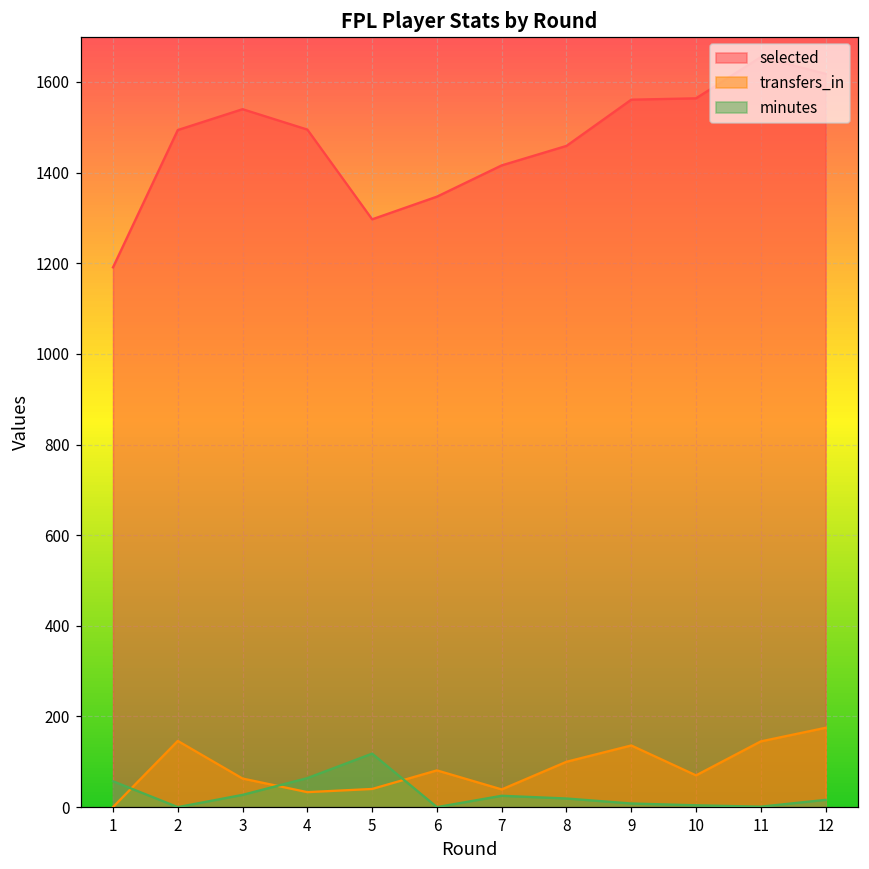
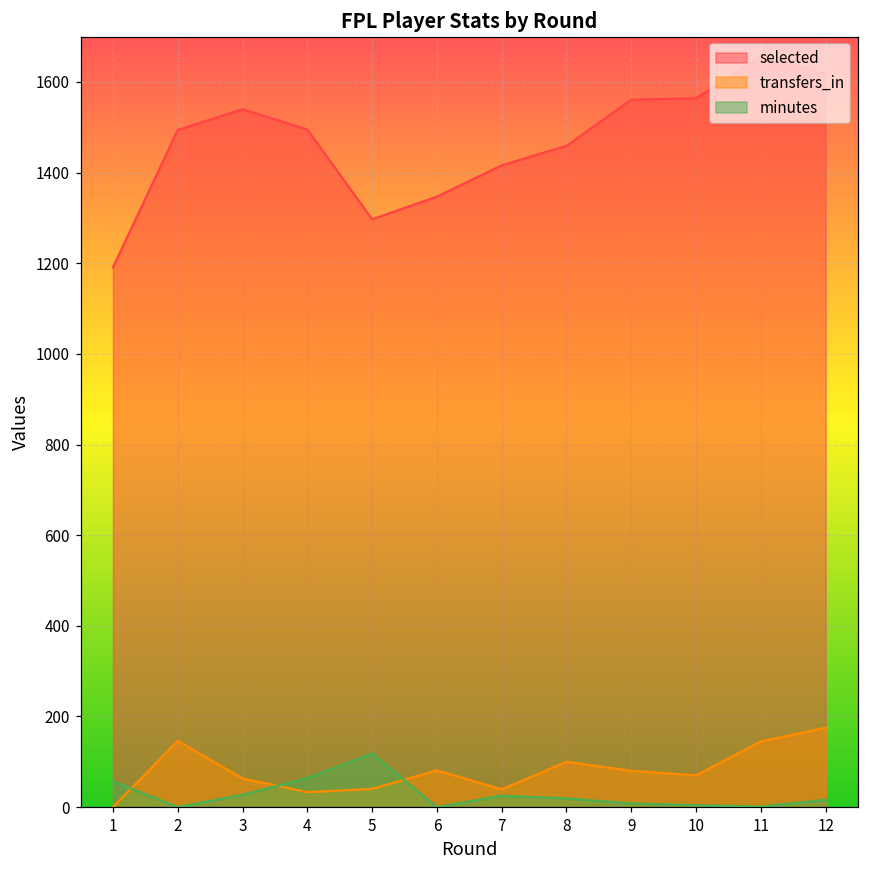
transfers_in, 9: 140 -> 80
